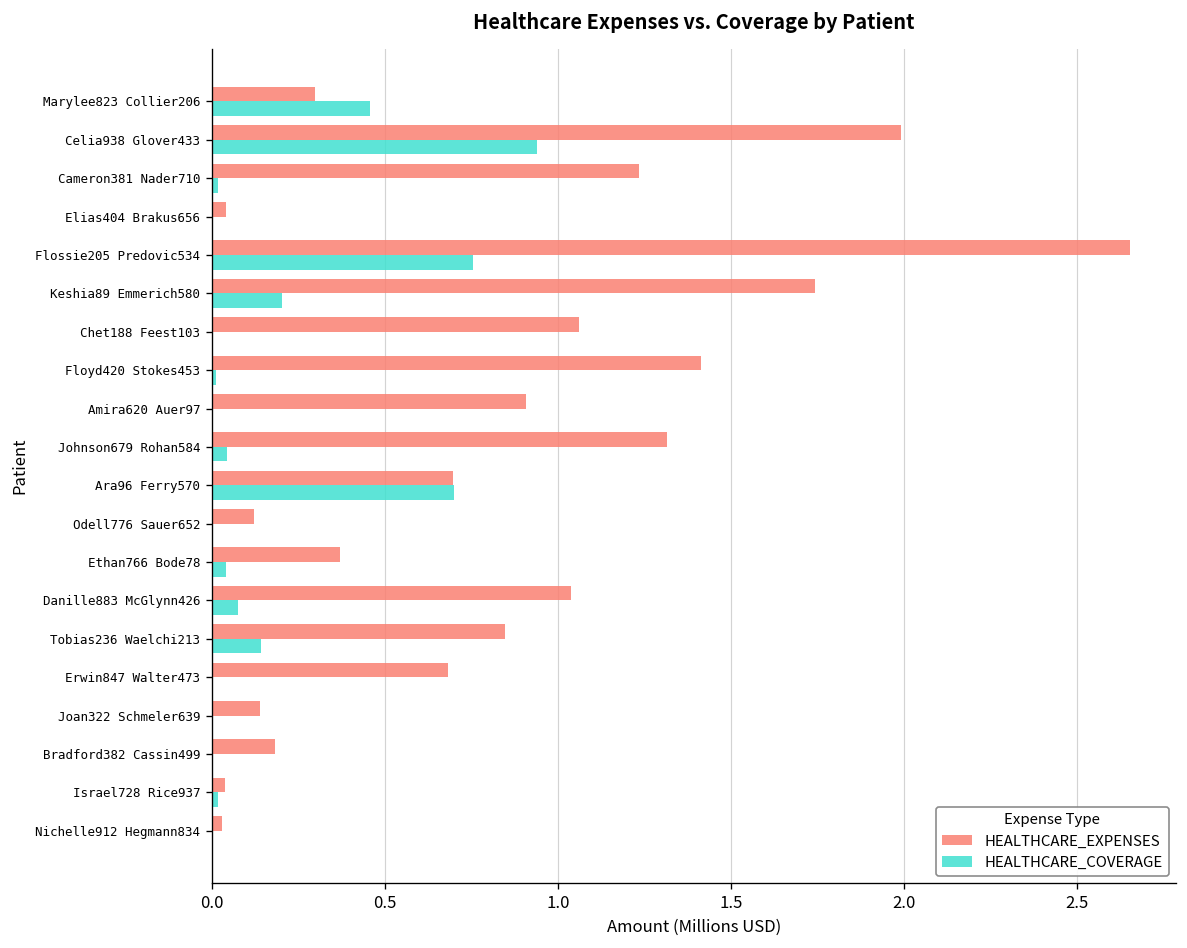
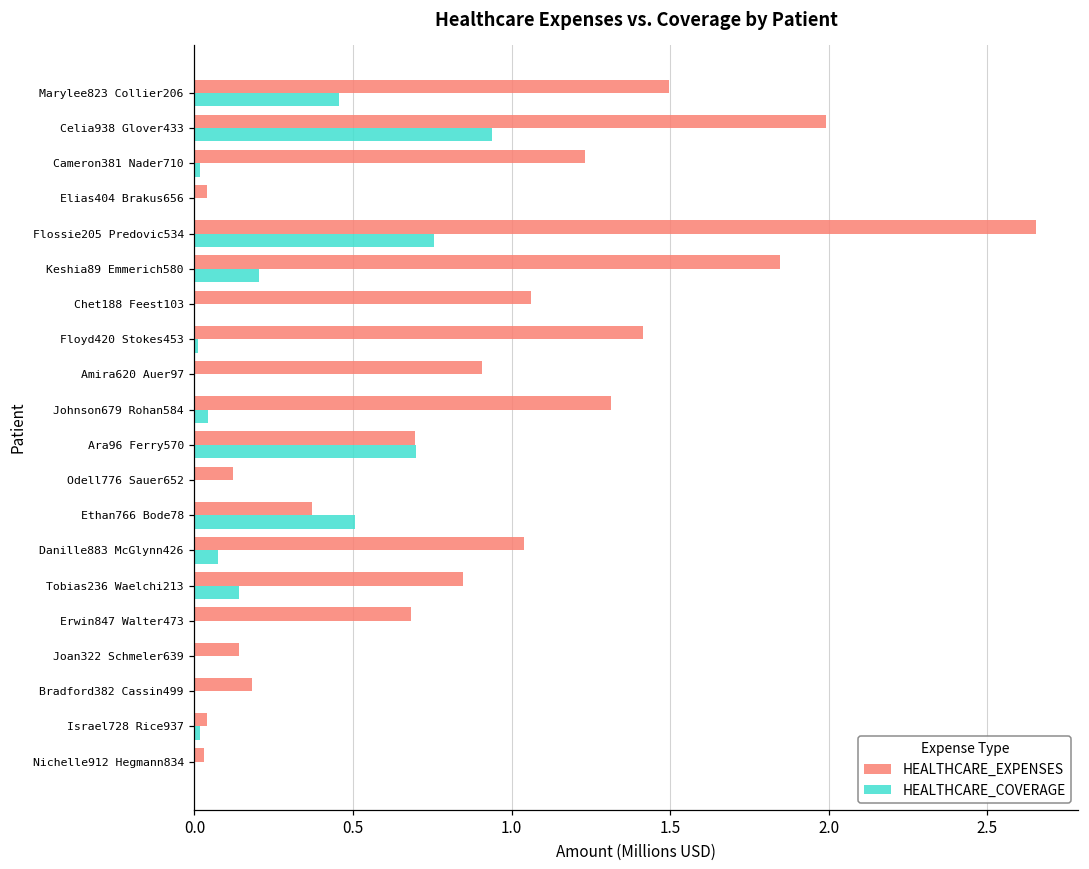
HEALTHCARE_EXPENSES, Marylee823 Collier206: 0.30 -> 1.50
HEALTHCARE_EXPENSES, Keshia89 Emmerich580: 1.74 -> 1.85
HEALTHCARE_COVERAGE, Ethan766 Bode78: 0.04 -> 0.50
